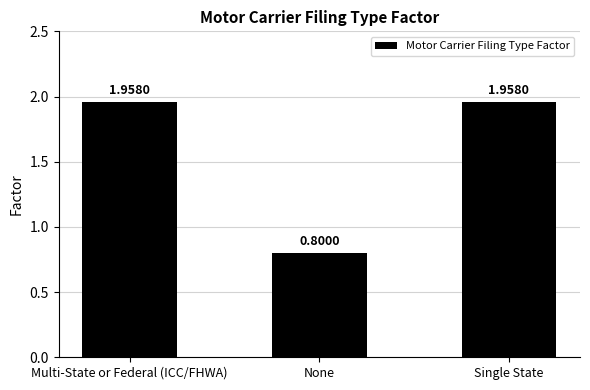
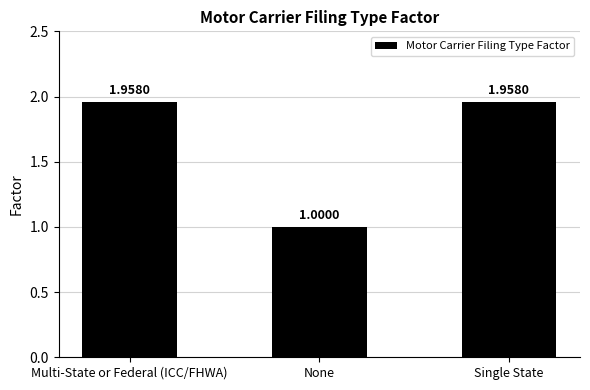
None: 0.8000 -> 1.0000
